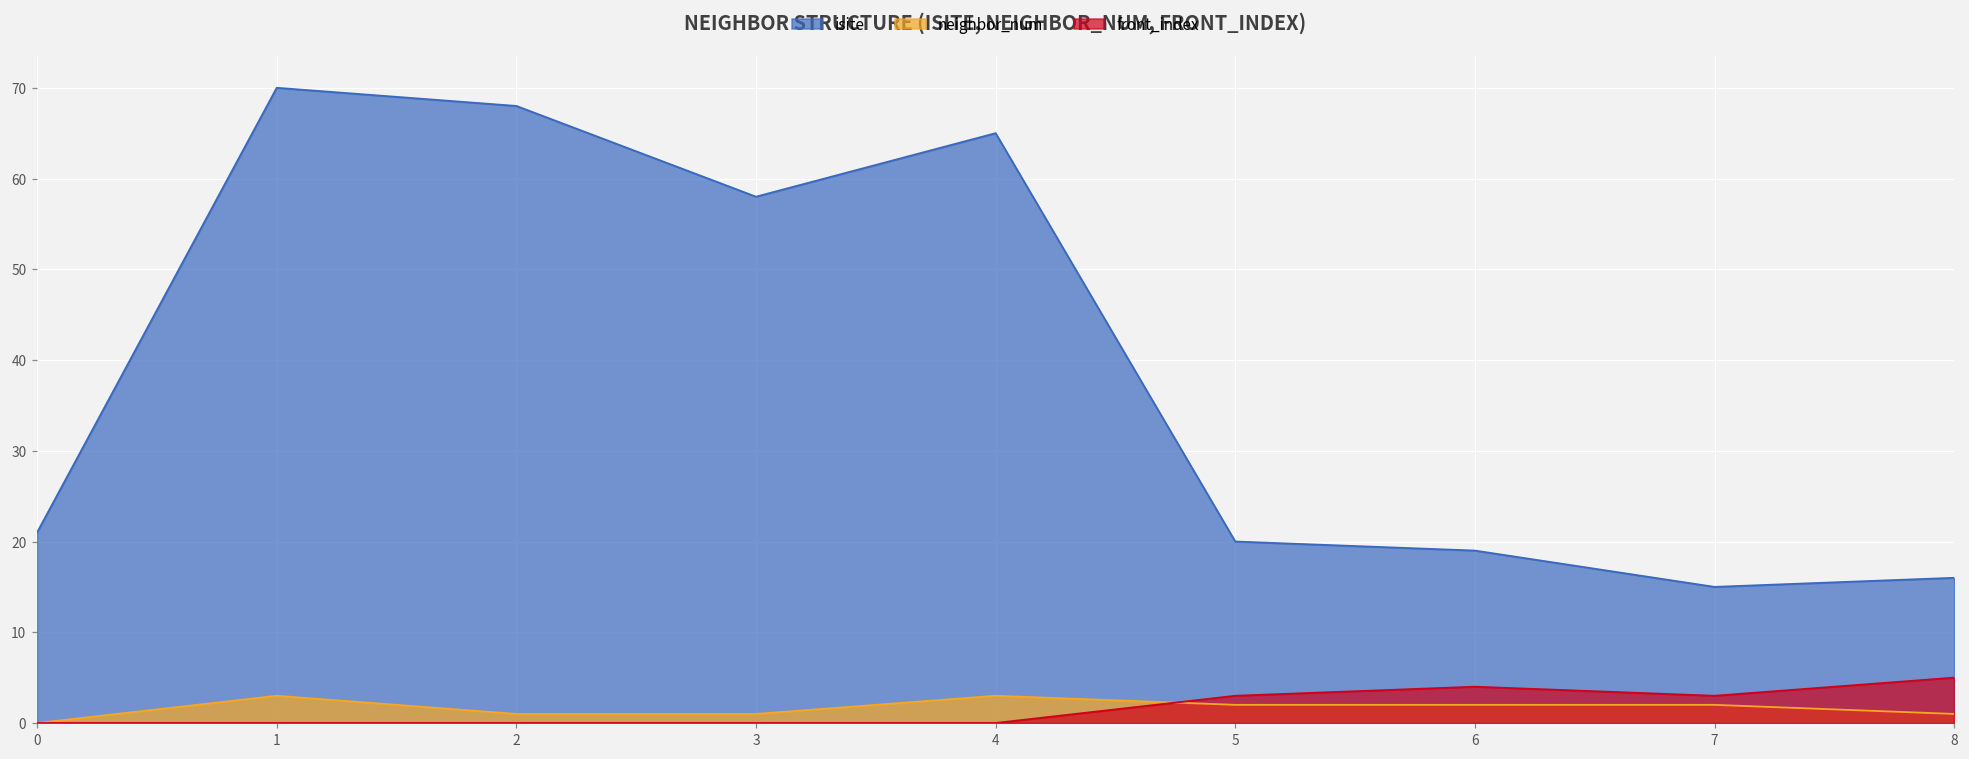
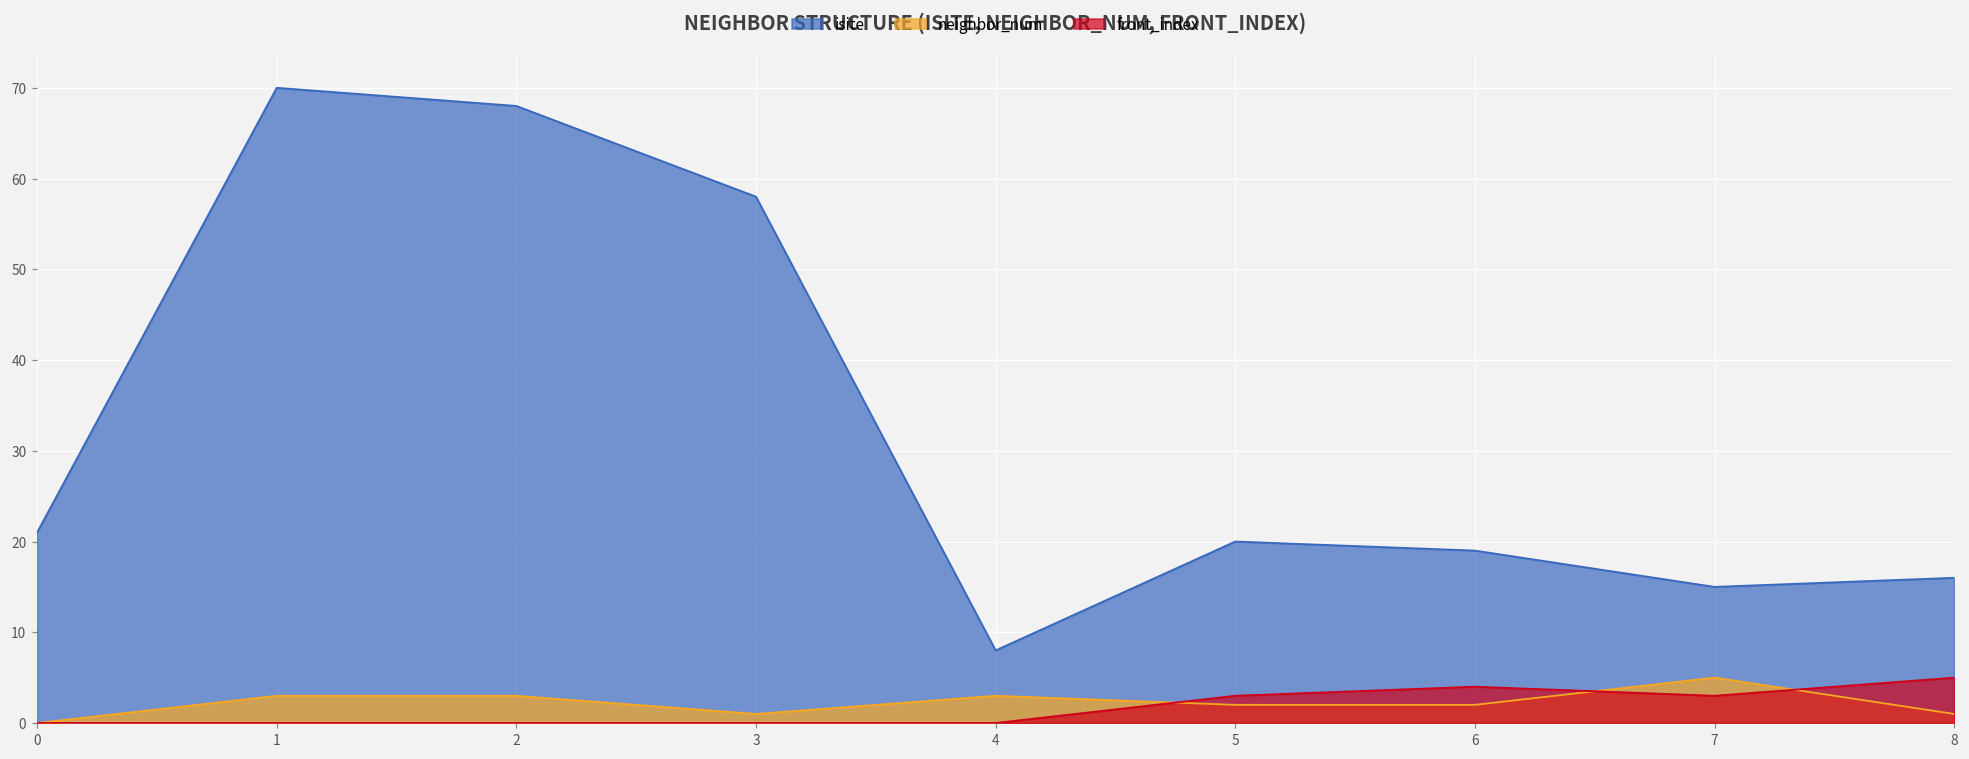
neighbor_num, 2: 1 -> 3
isite, 4: 65 -> 8
neighbor_num, 7: 2 -> 5
